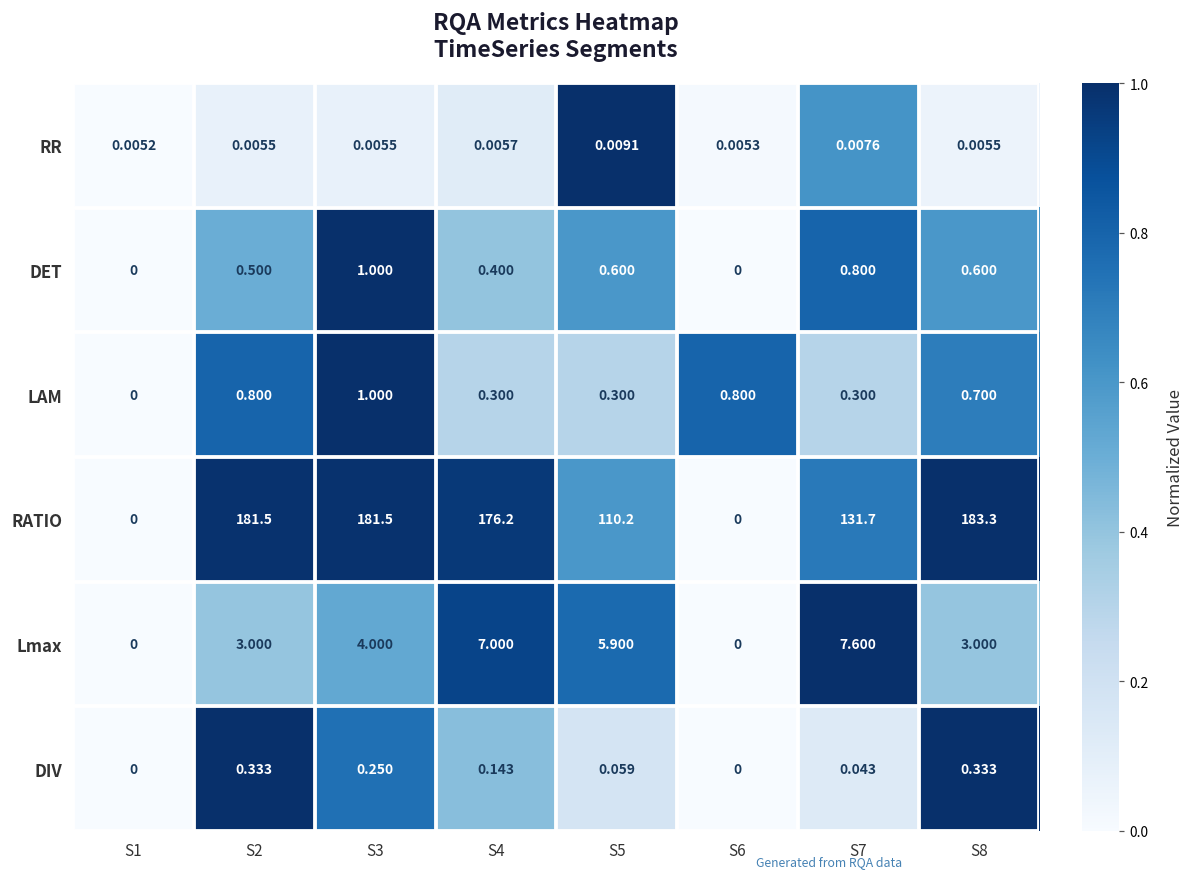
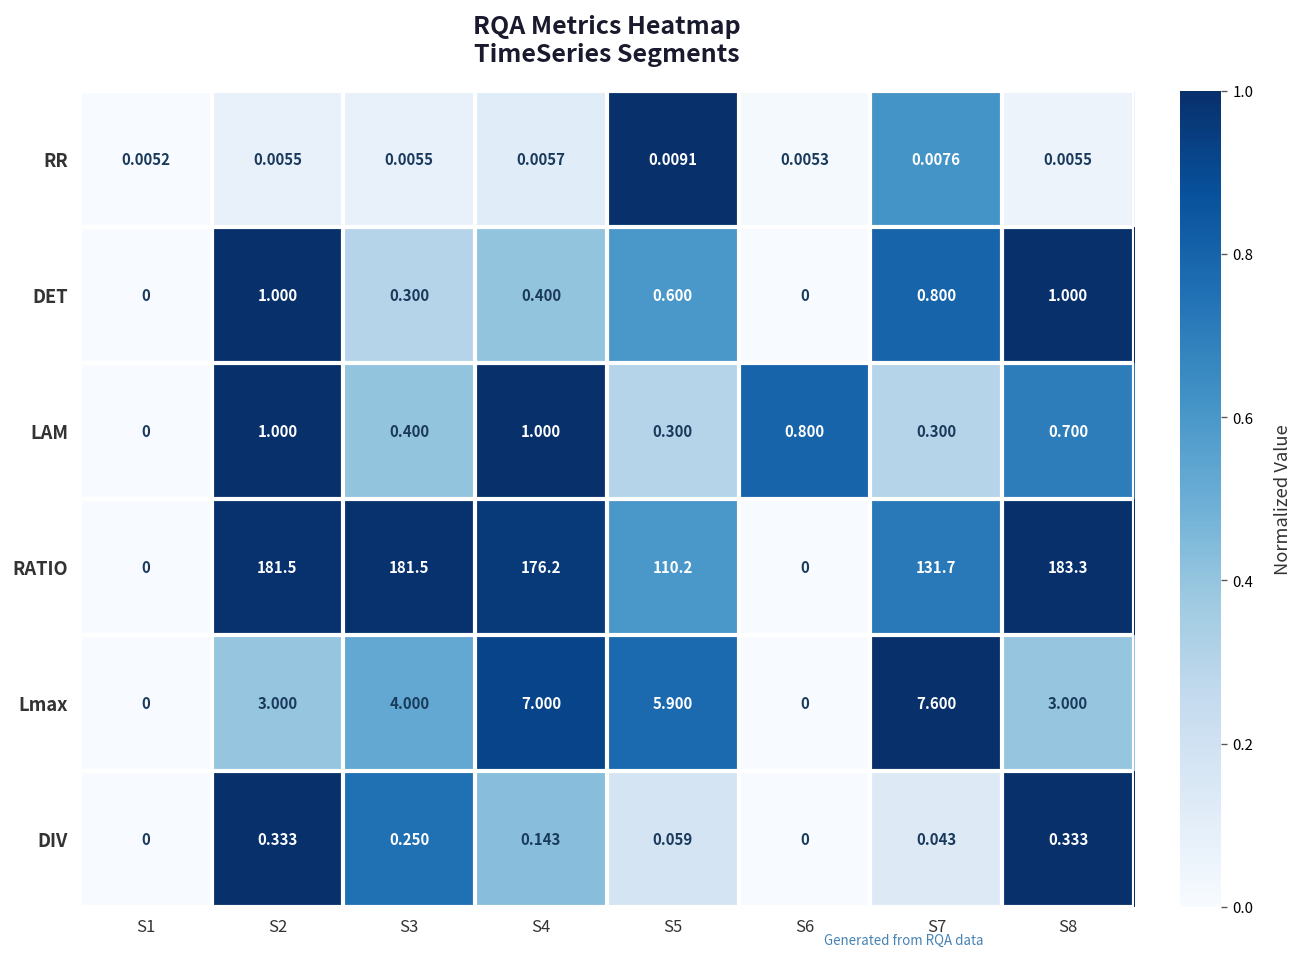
DET, S2: 0.500 -> 1.000
DET, S3: 1.000 -> 0.300
DET, S8: 0.600 -> 1.000
LAM, S2: 0.800 -> 1.000
LAM, S3: 1.000 -> 0.400
LAM, S4: 0.300 -> 1.000
